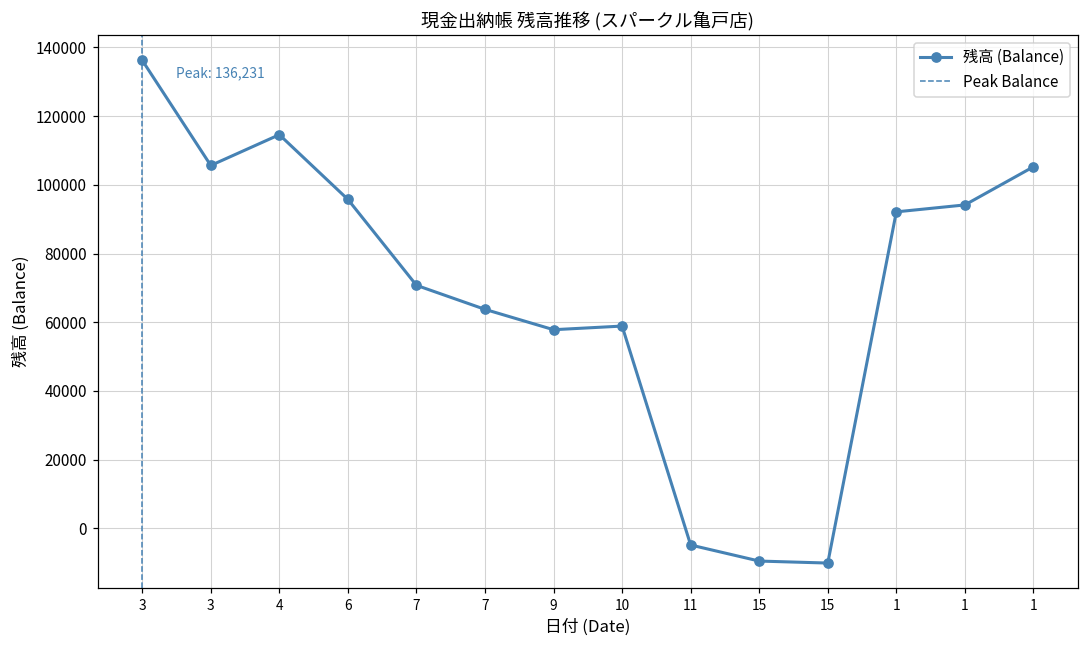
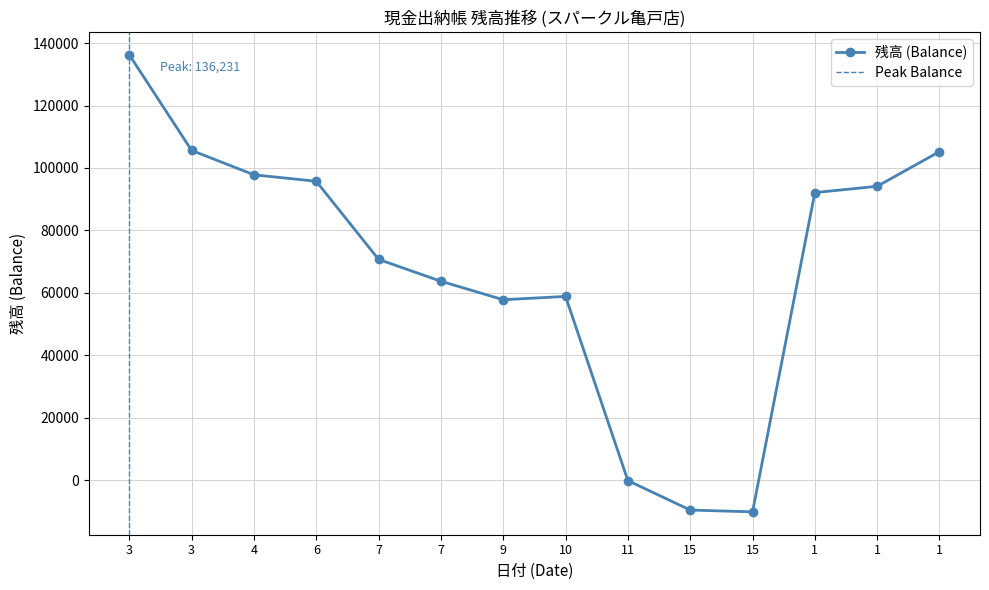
4: 115000 -> 98000
11: -5000 -> 0
